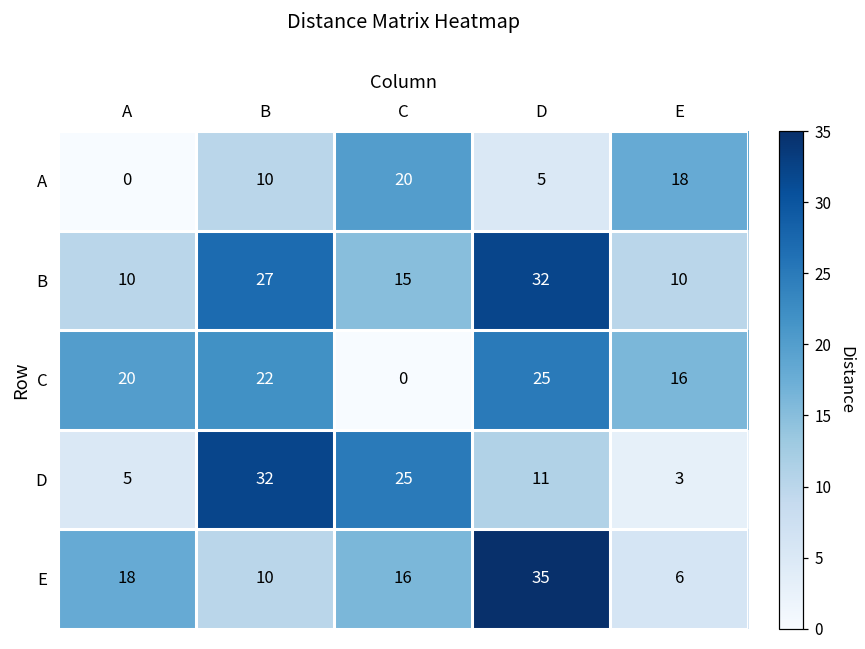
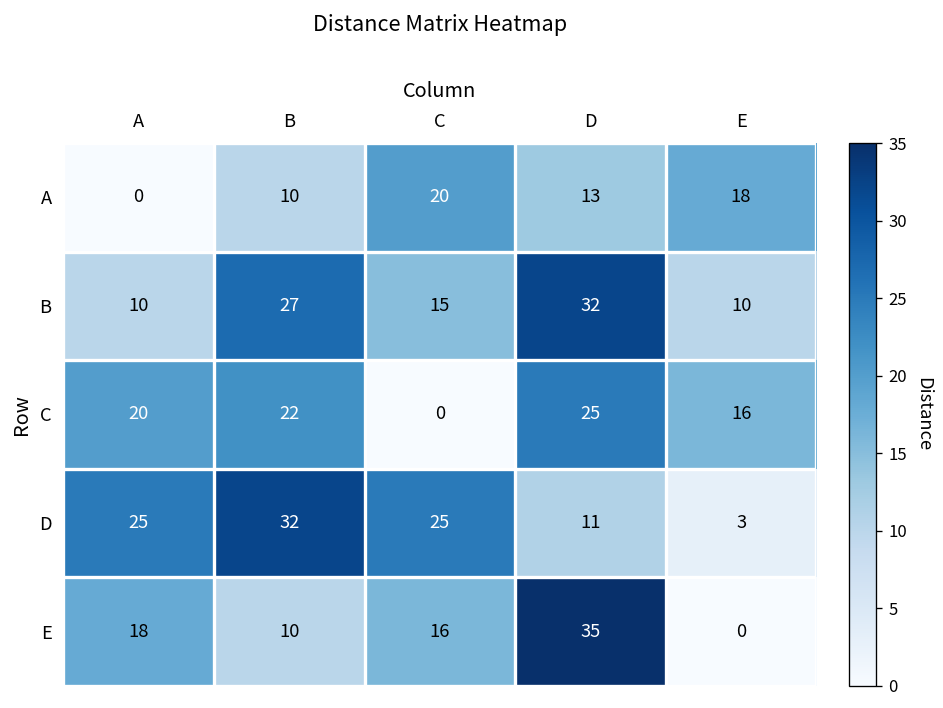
A, D: 5 -> 13
D, A: 5 -> 25
E, E: 6 -> 0
